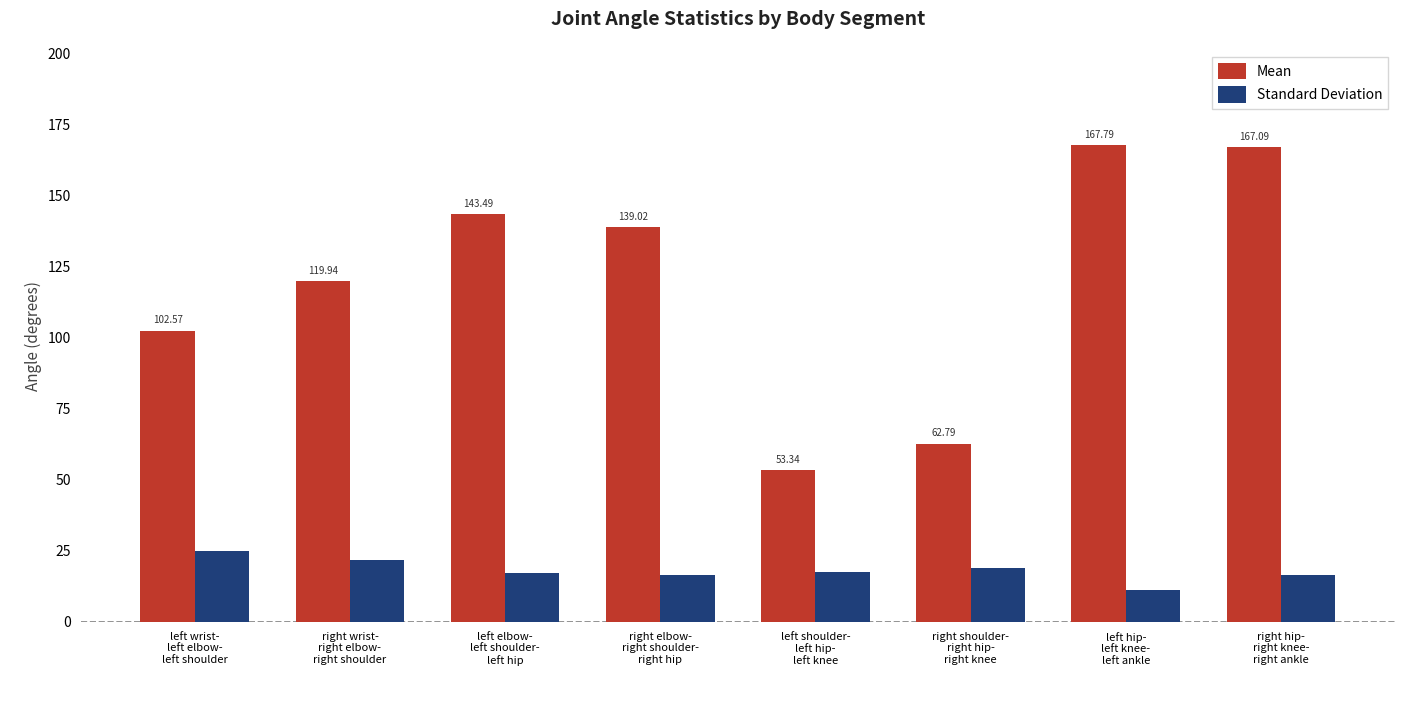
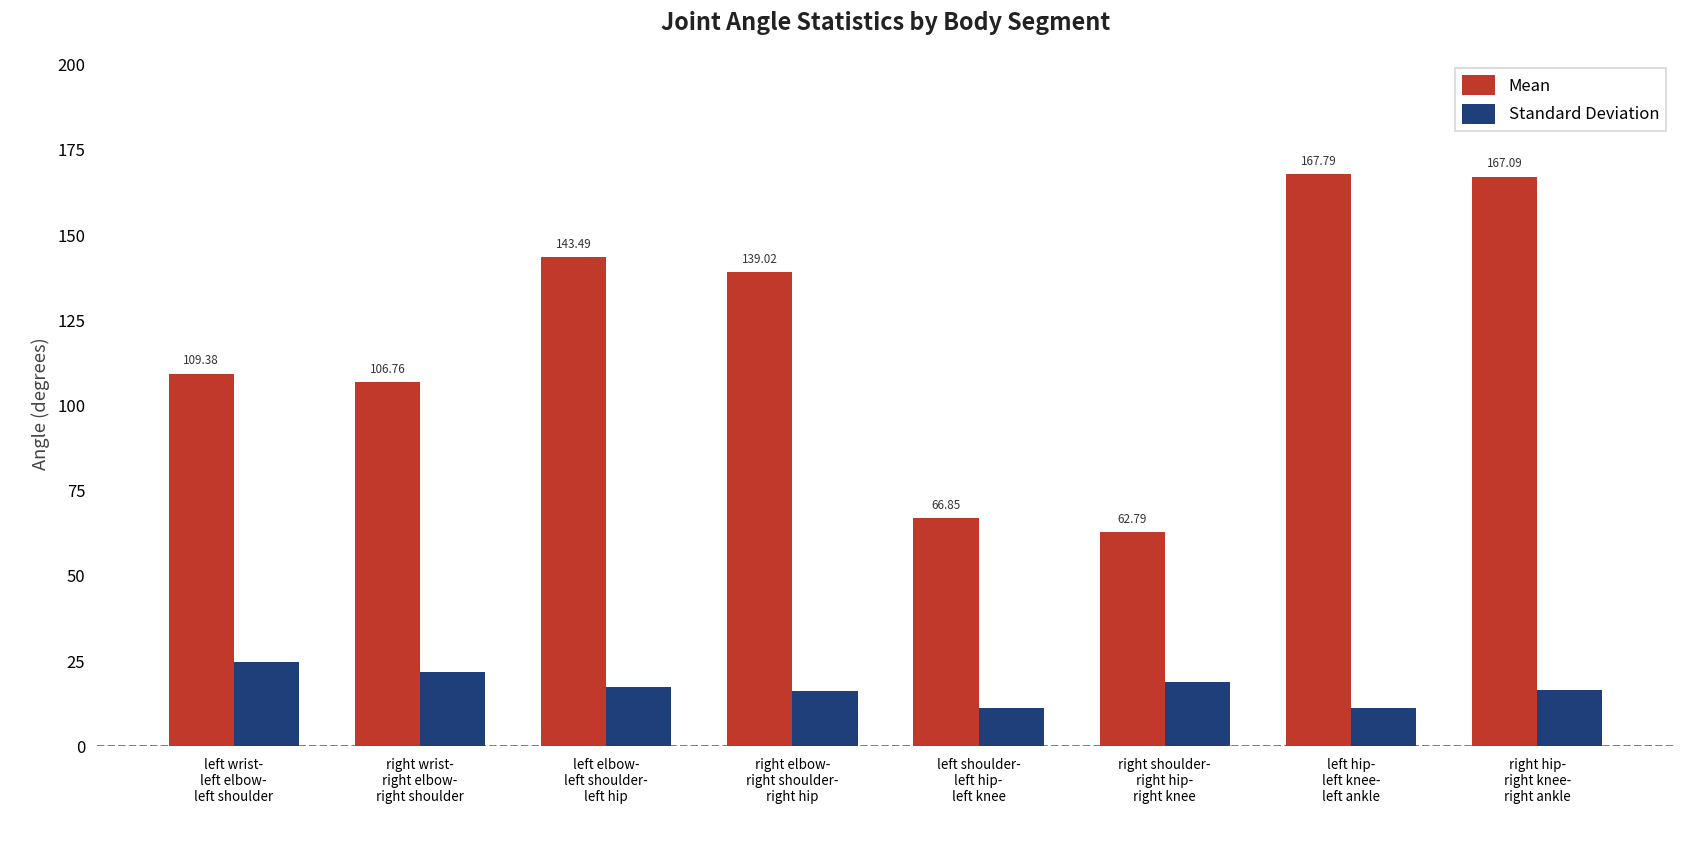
Mean, left wrist- left elbow- left shoulder: 102.57 -> 109.38
Mean, right wrist- right elbow- right shoulder: 119.94 -> 106.76
Mean, left shoulder- left hip- left knee: 53.34 -> 66.85
Standard Deviation, left shoulder- left hip- left knee: 18 -> 11
